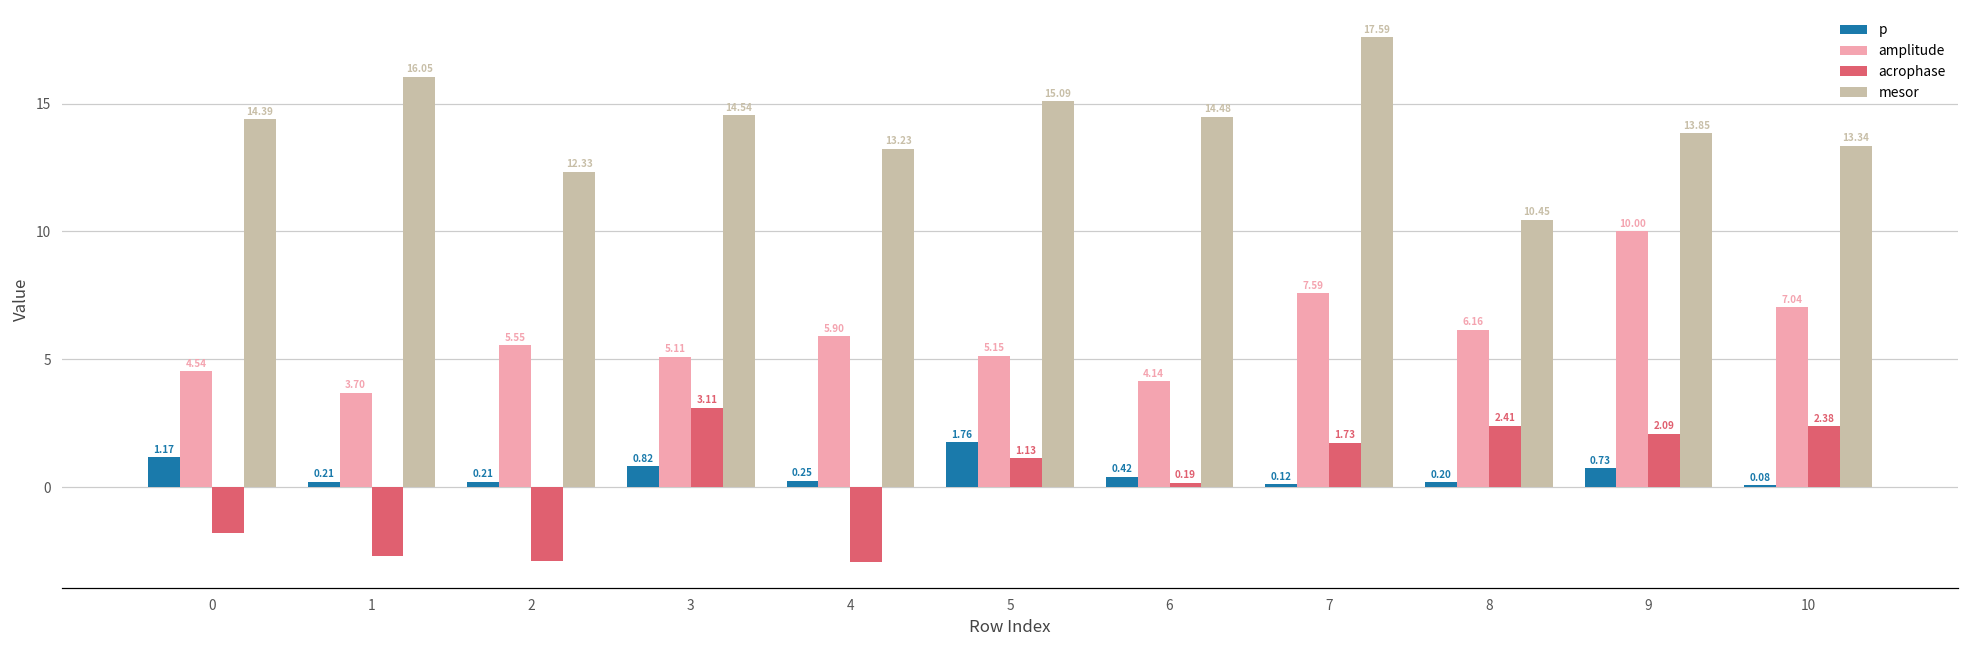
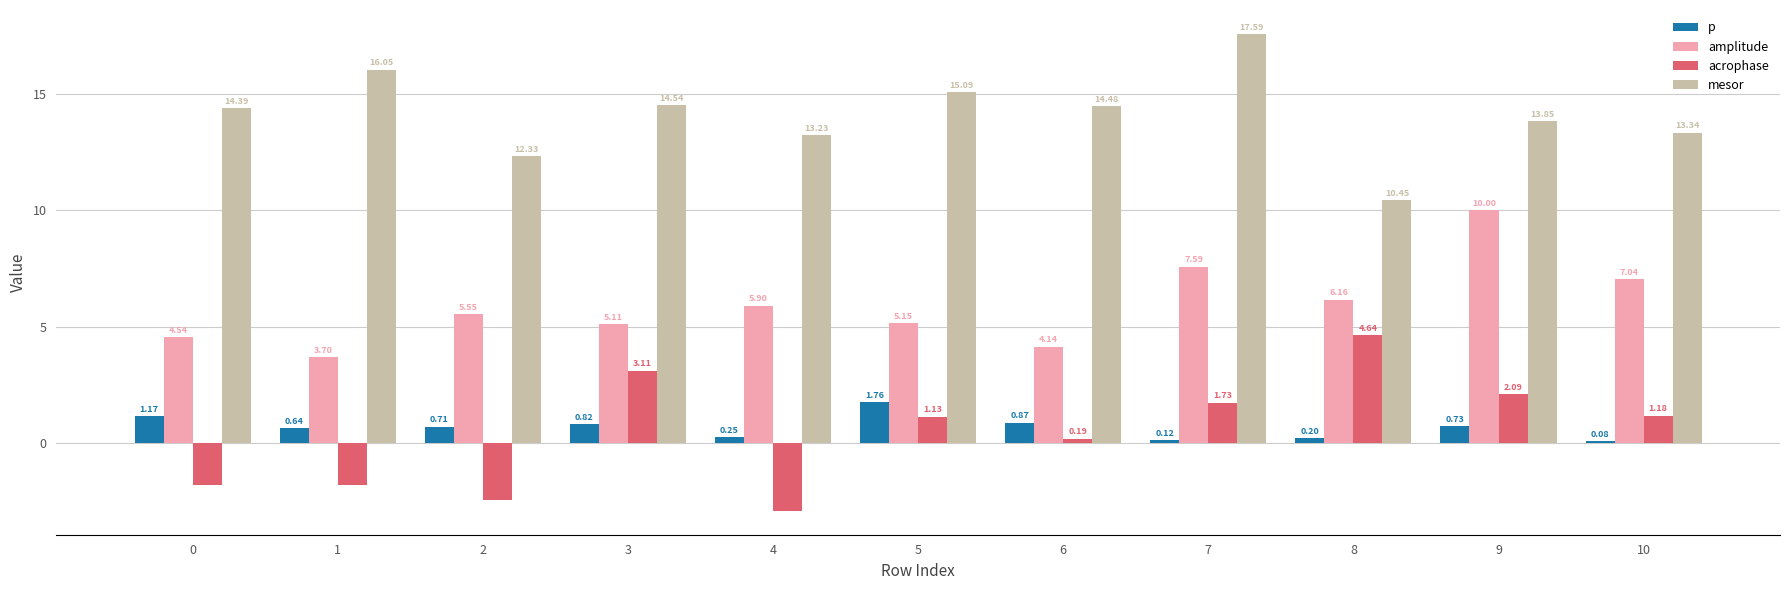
p, 1: 0.21 -> 0.64
acrophase, 1: -2.7 -> -1.8
p, 2: 0.21 -> 0.71
acrophase, 2: -2.9 -> -2.5
p, 6: 0.42 -> 0.87
acrophase, 8: 2.41 -> 4.64
acrophase, 10: 2.38 -> 1.18
